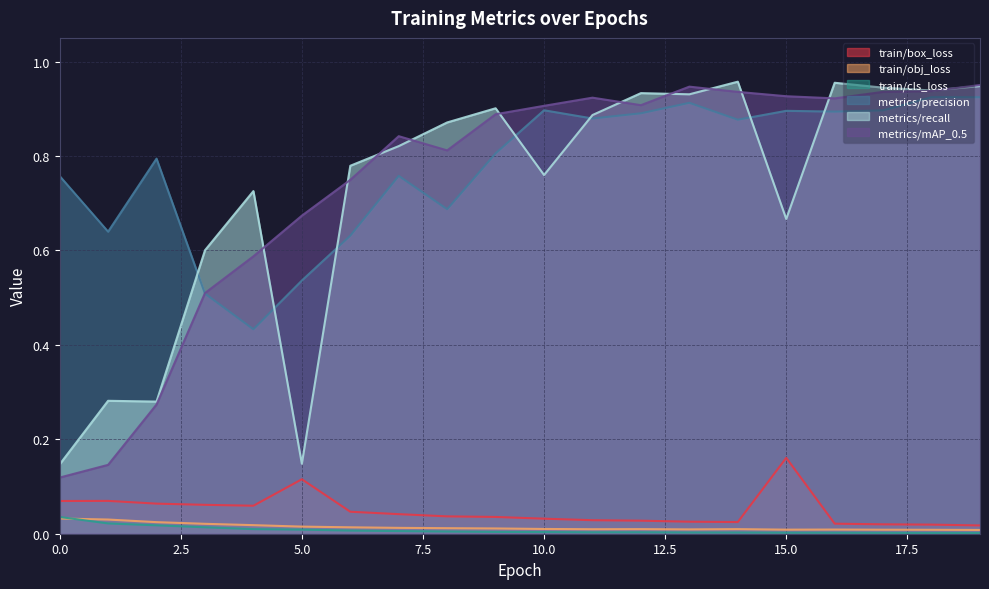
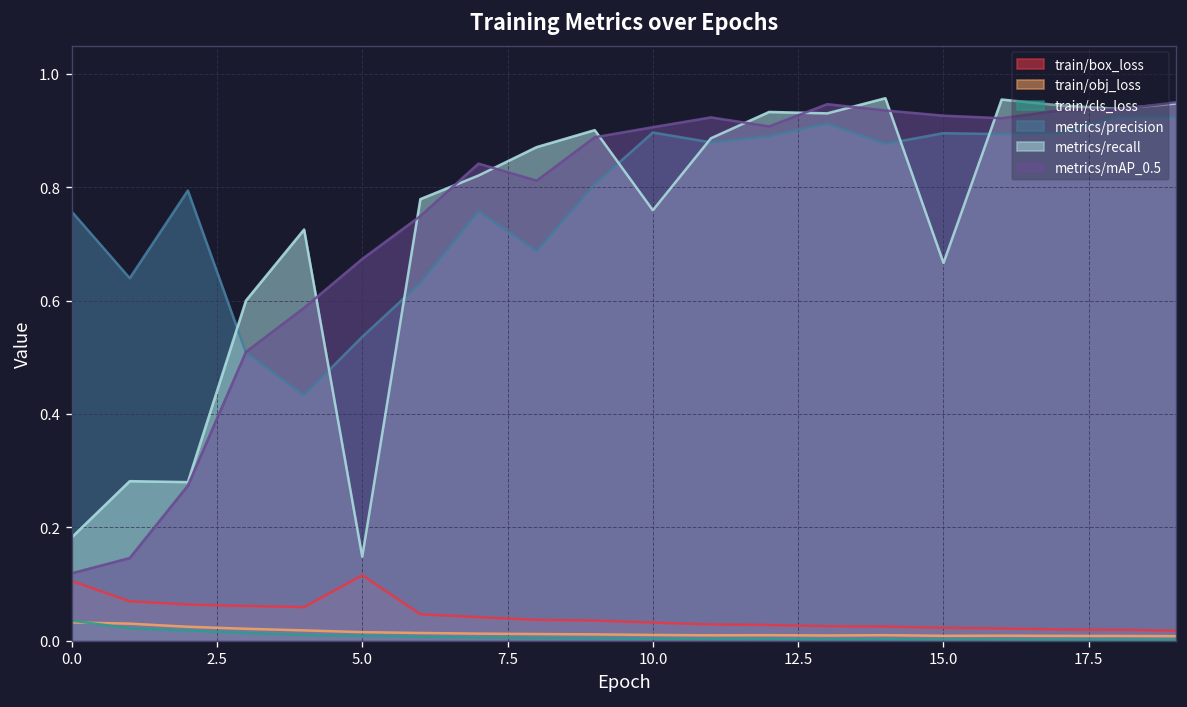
train/box_loss, 0.0: 0.07 -> 0.11
metrics/recall, 0.0: 0.15 -> 0.18
train/box_loss, 15.0: 0.16 -> 0.02
